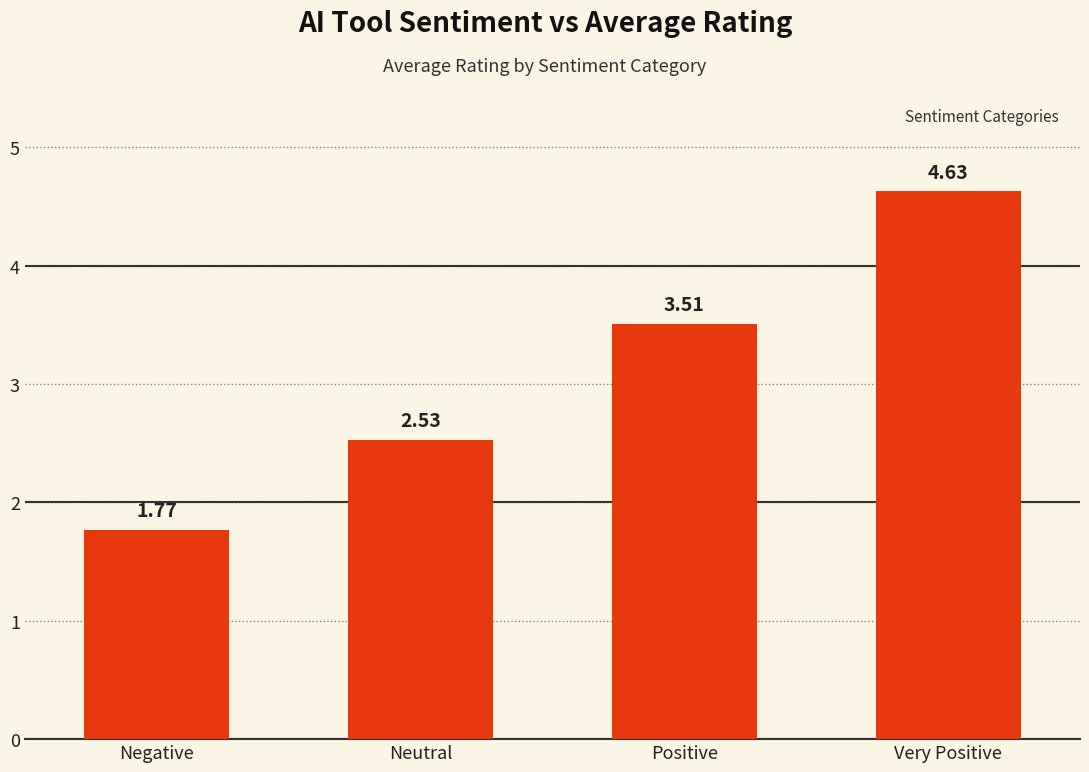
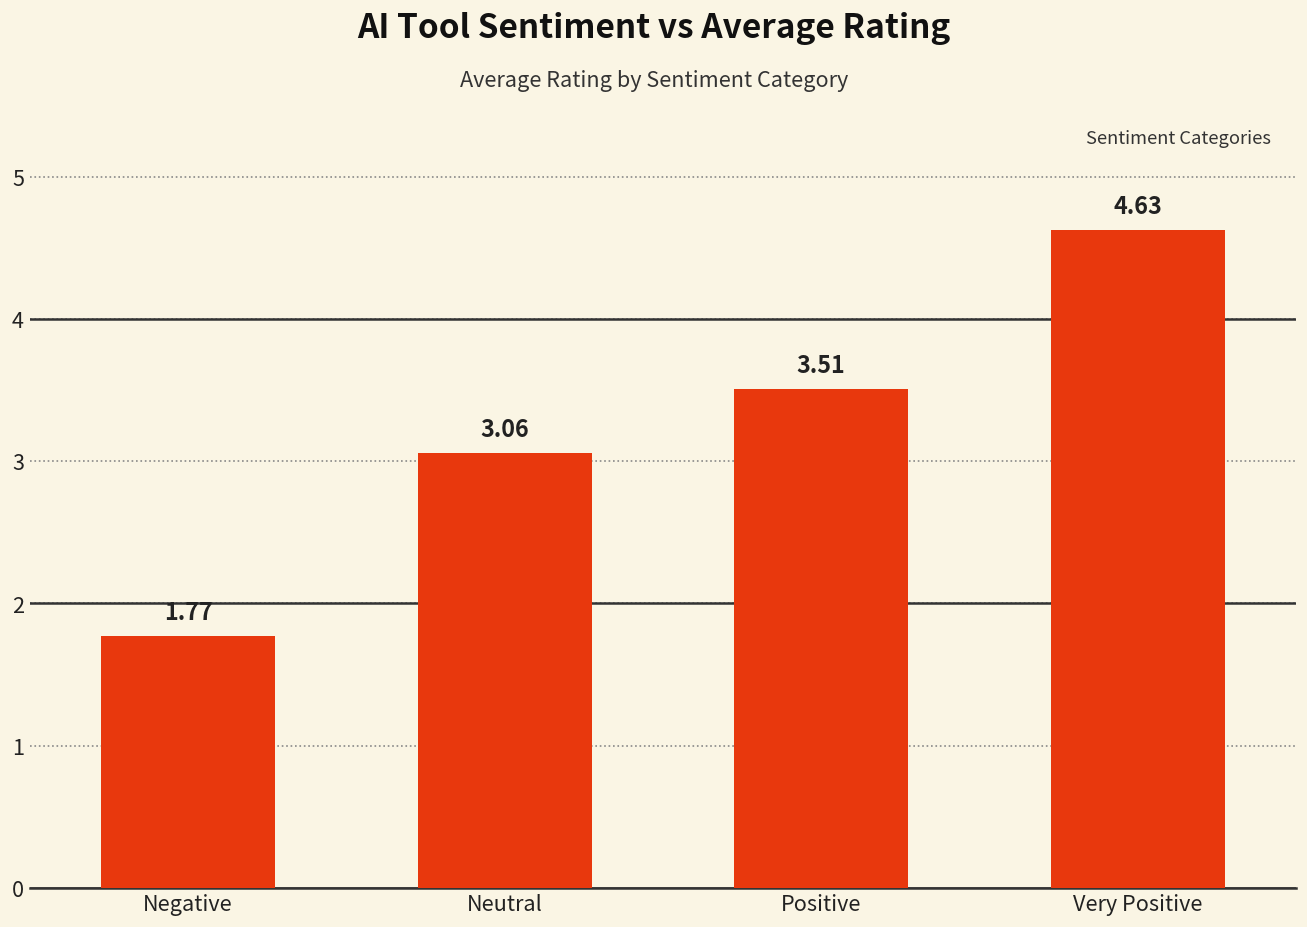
Neutral: 2.53 -> 3.06
